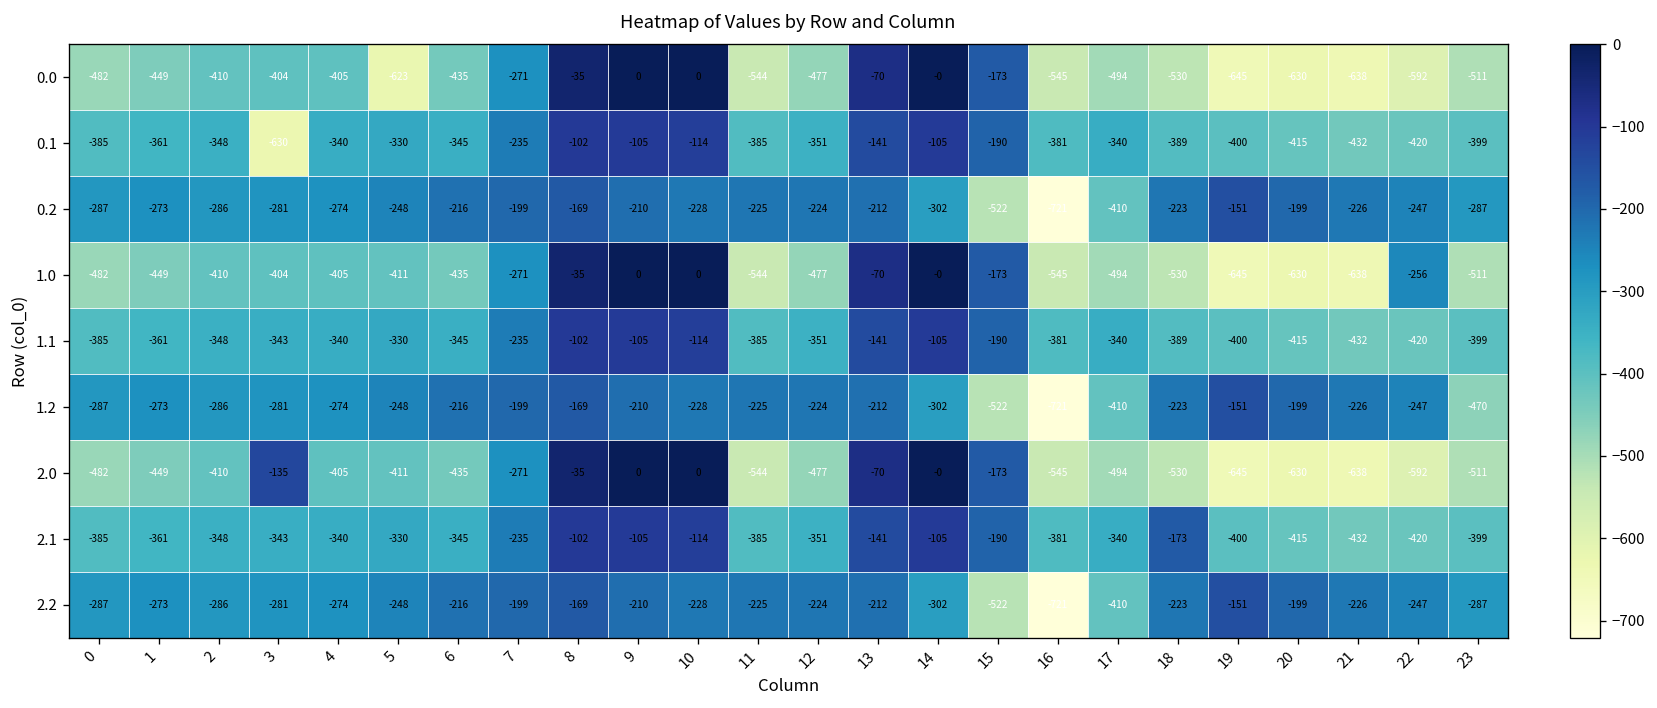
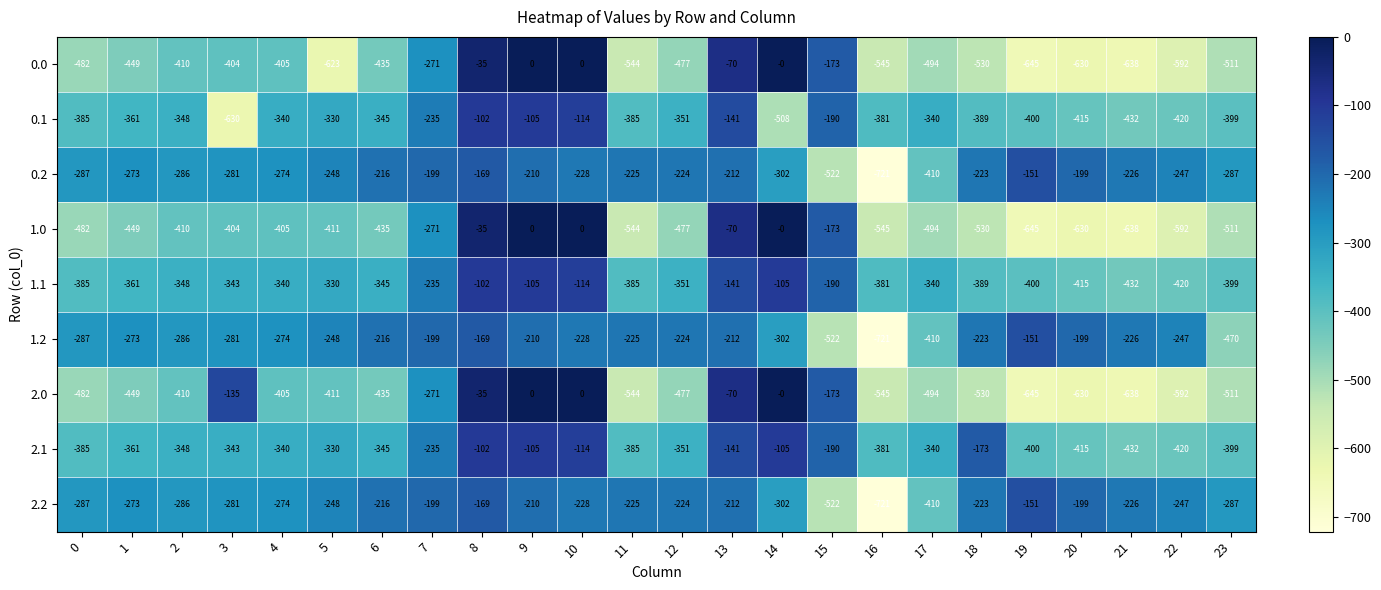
0.1, 14: -105 -> -508
1.0, 22: -256 -> -592
